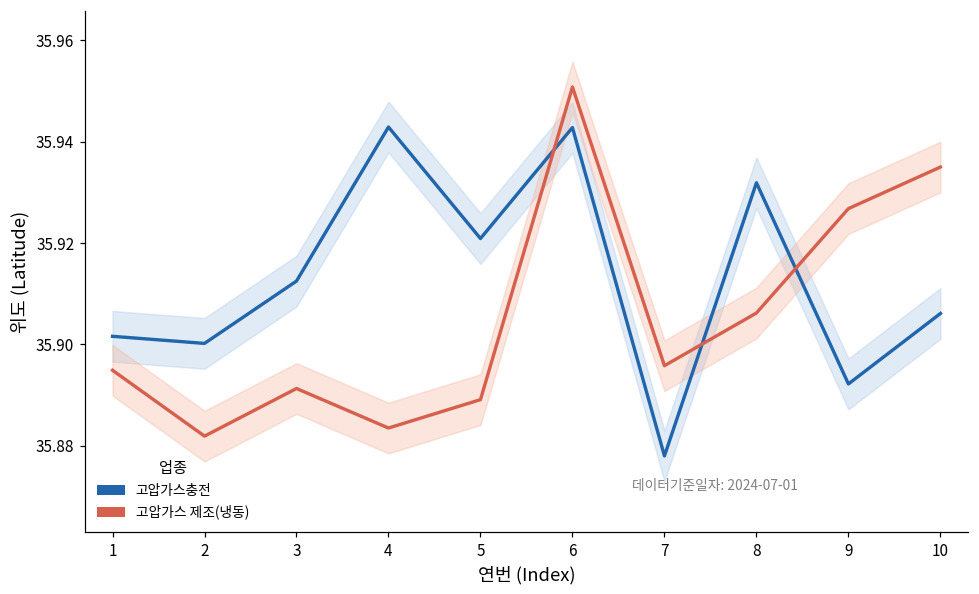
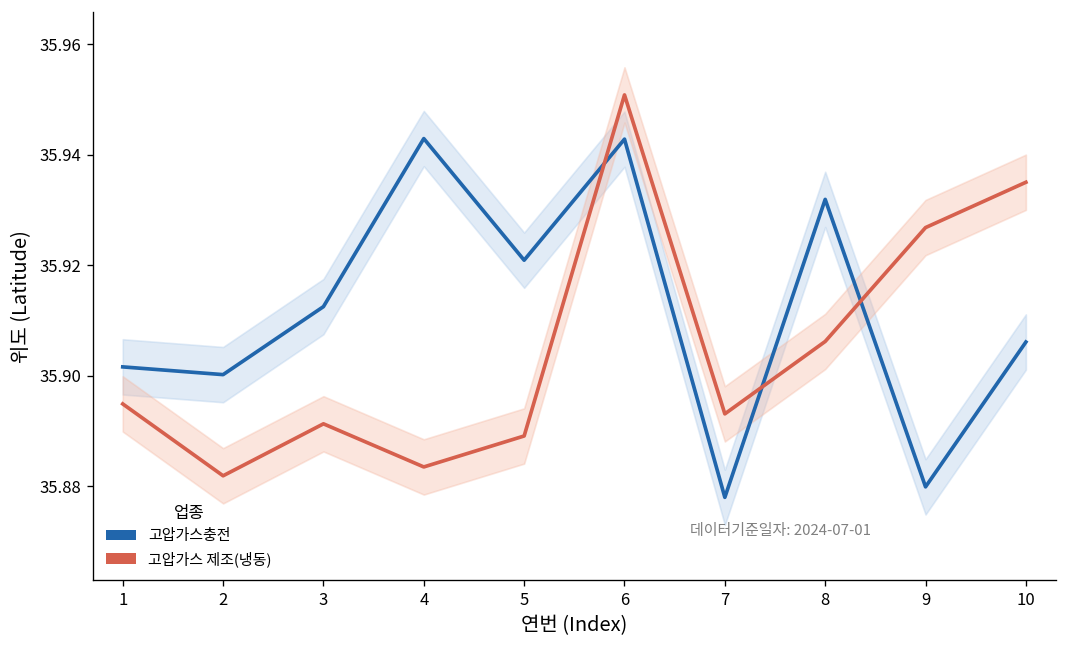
고압가스 제조(냉동), 7: 35.896 -> 35.893
고압가스충전, 9: 35.892 -> 35.880
